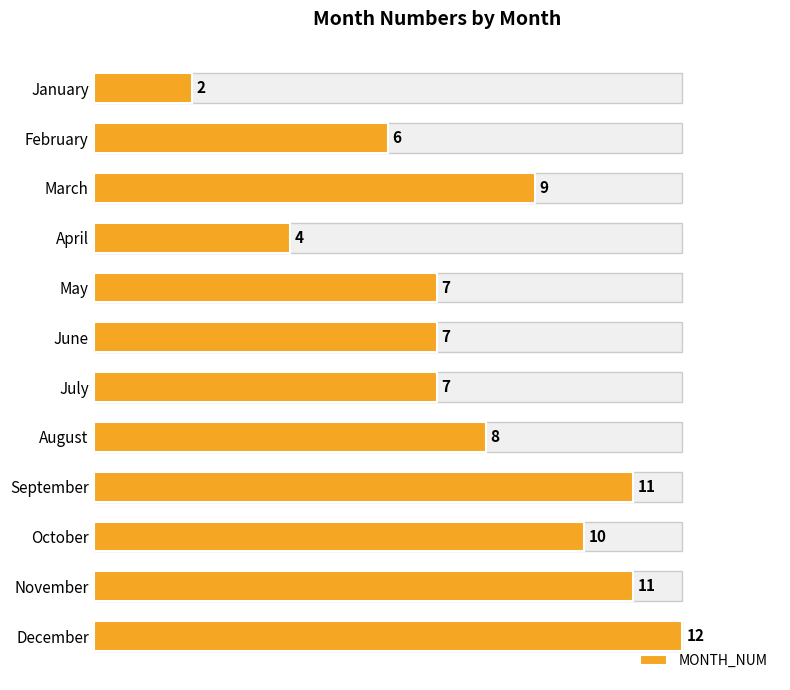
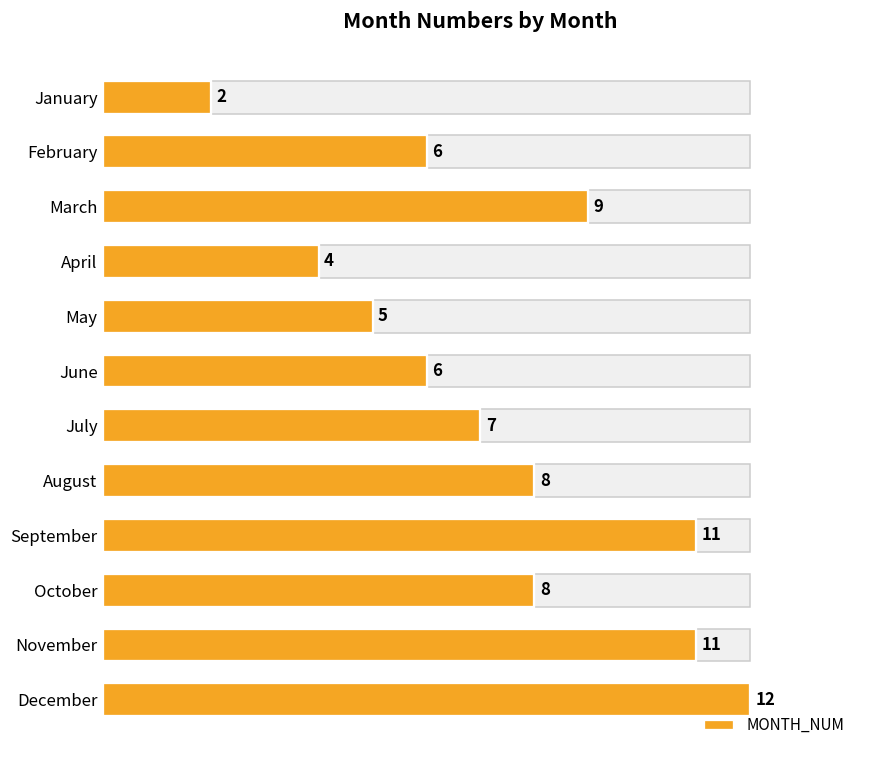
May: 7 -> 5
June: 7 -> 6
October: 10 -> 8
